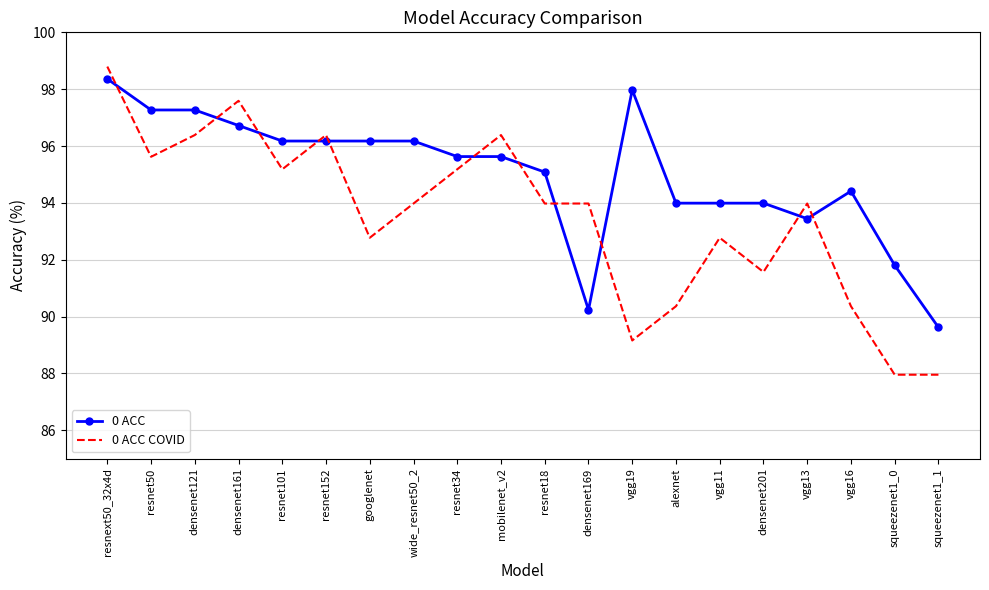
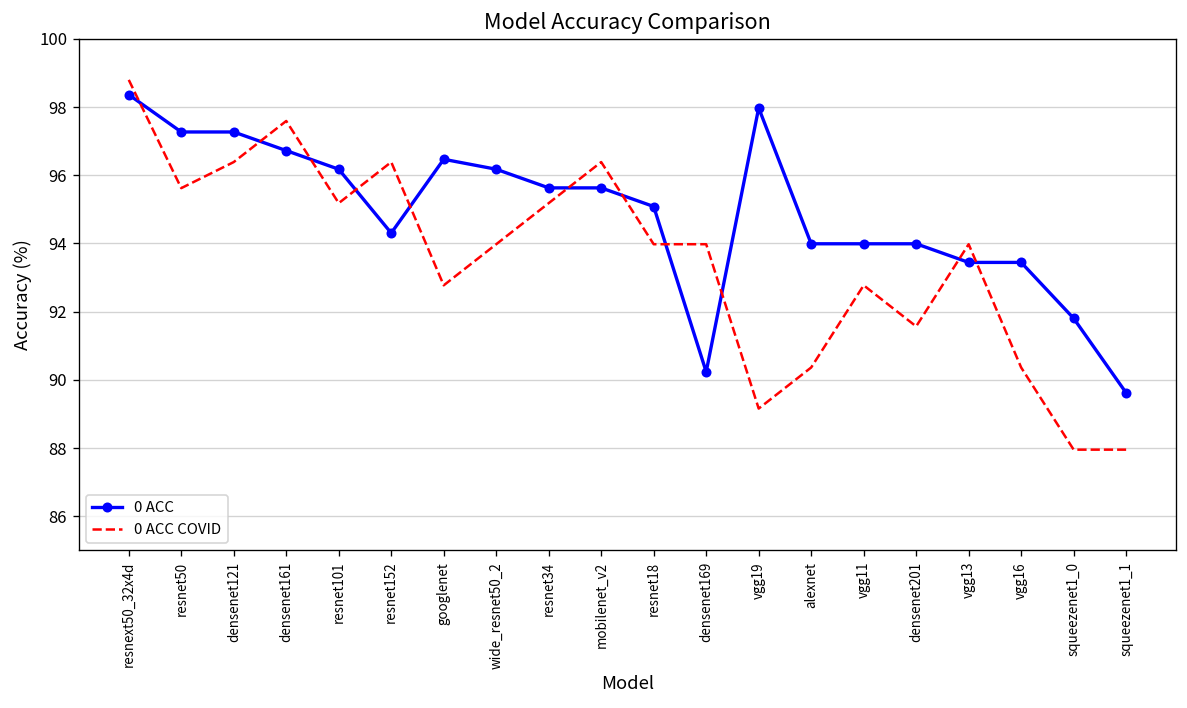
0 ACC, resnet152: 96.2 -> 94.3
0 ACC, googlenet: 96.2 -> 96.5
0 ACC, vgg16: 94.4 -> 93.4
